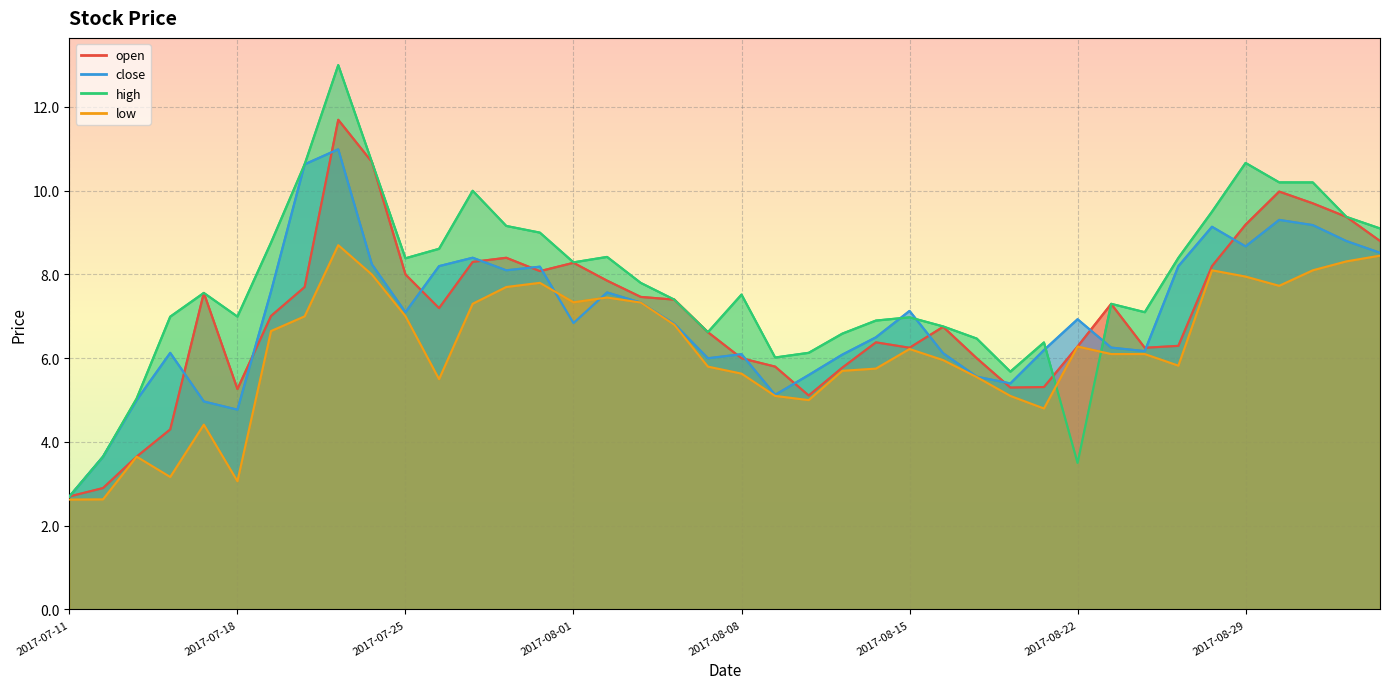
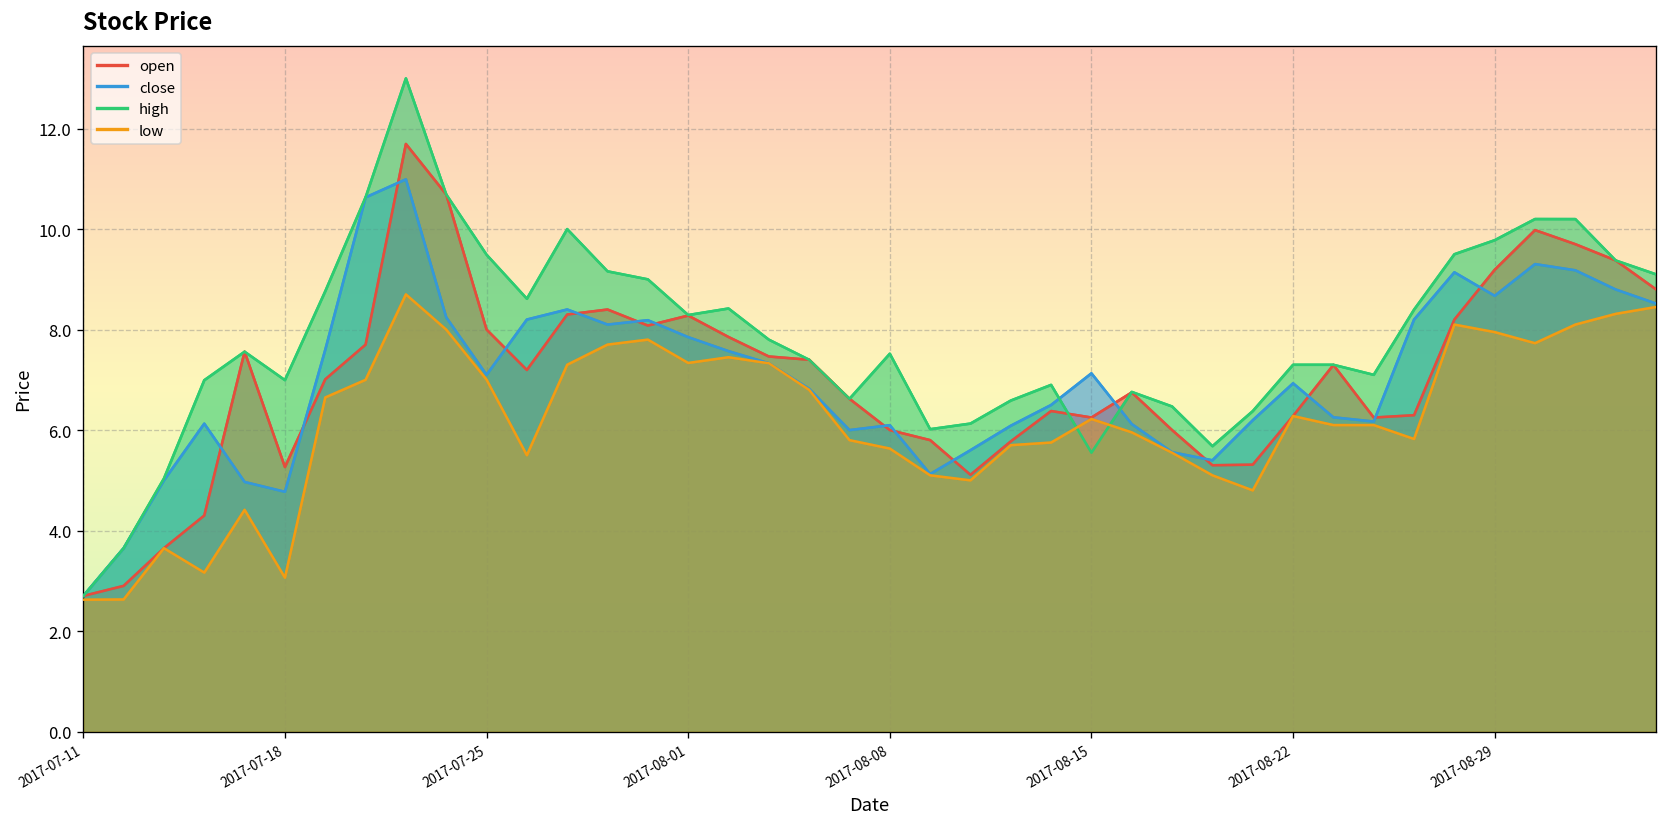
high, 2017-07-25: 8.4 -> 9.5
close, 2017-08-01: 6.8 -> 7.9
high, 2017-08-15: 7.0 -> 5.6
high, 2017-08-22: 3.5 -> 7.3
high, 2017-08-29: 10.7 -> 9.8
